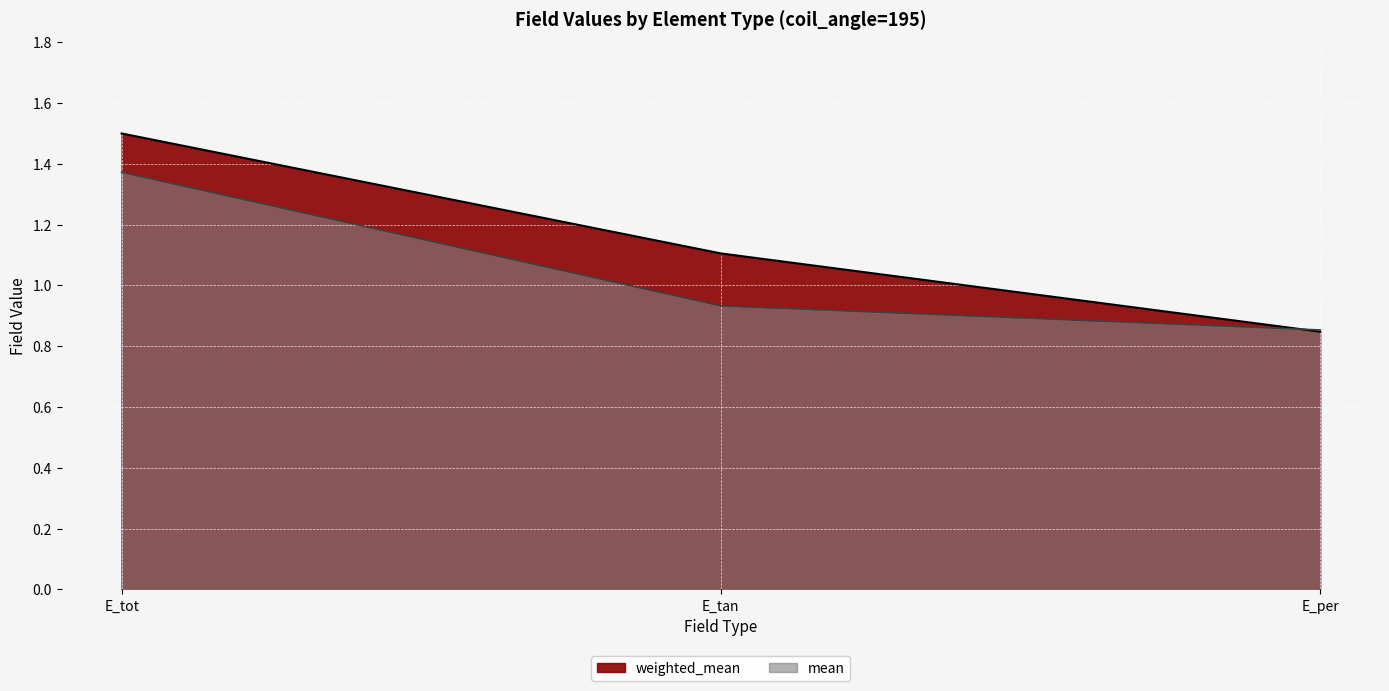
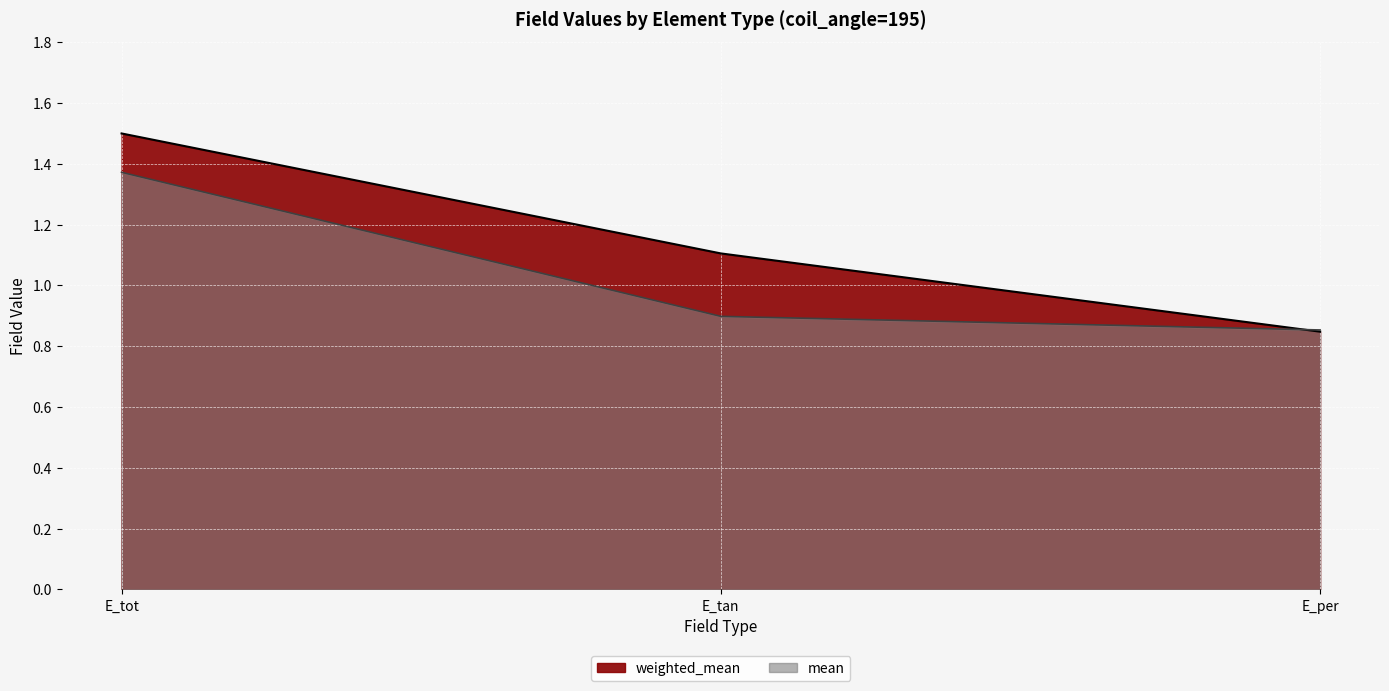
mean, E_tan: 0.93 -> 0.90
